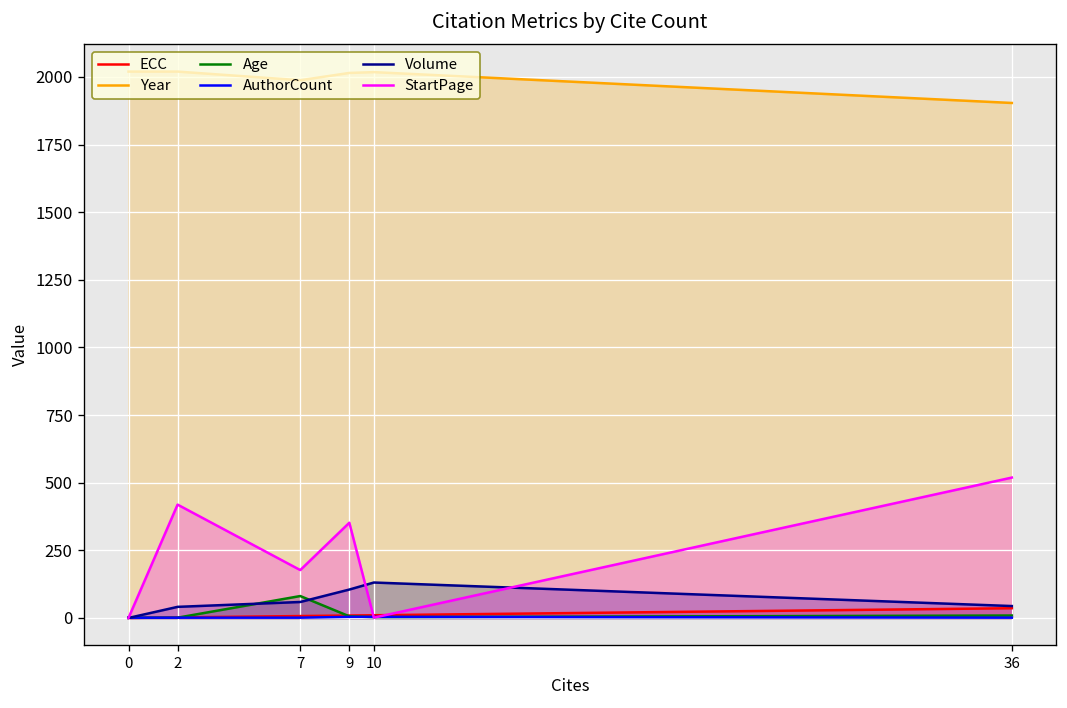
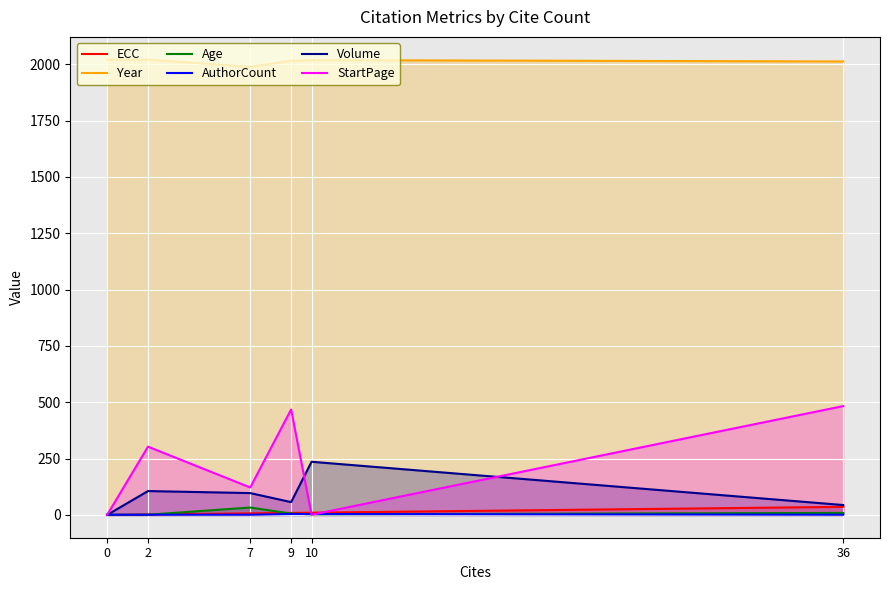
Volume, 2: 40 -> 110
StartPage, 2: 420 -> 300
Age, 7: 80 -> 30
Volume, 7: 60 -> 100
StartPage, 7: 180 -> 120
Volume, 9: 110 -> 60
StartPage, 9: 350 -> 470
Volume, 10: 130 -> 240
Year, 36: 1900 -> 2010
StartPage, 36: 520 -> 480
